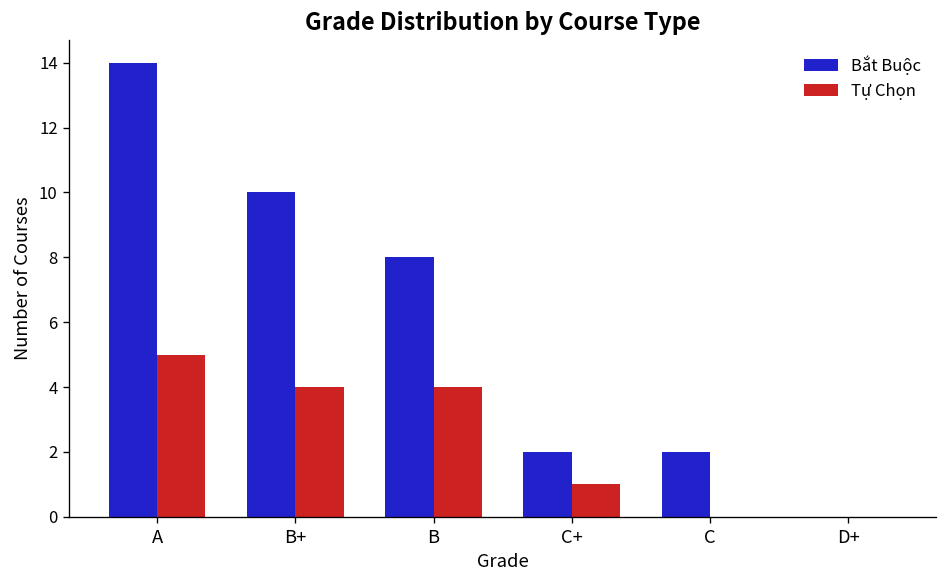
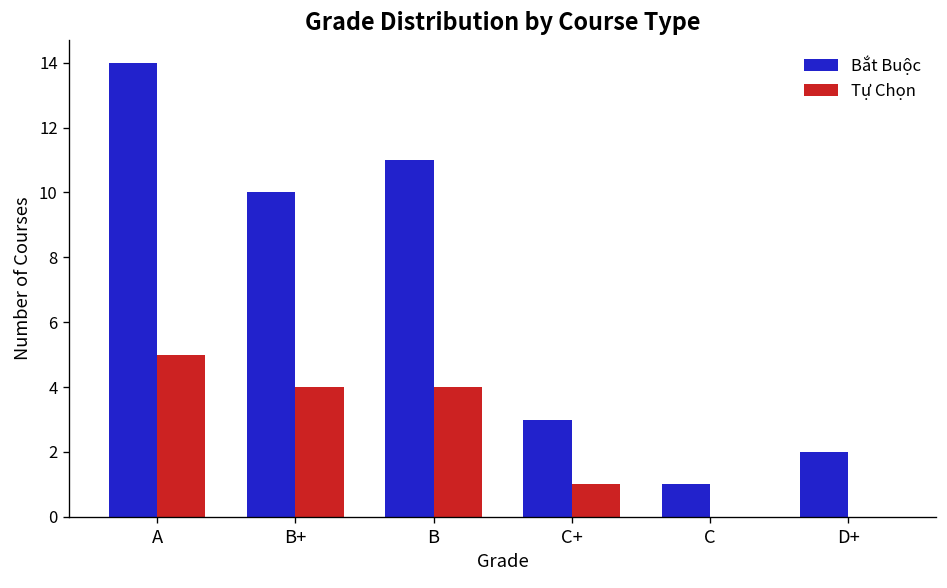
Bắt Buộc, B: 8 -> 11
Bắt Buộc, C+: 2 -> 3
Bắt Buộc, C: 2 -> 1
Bắt Buộc, D+: 0 -> 2
